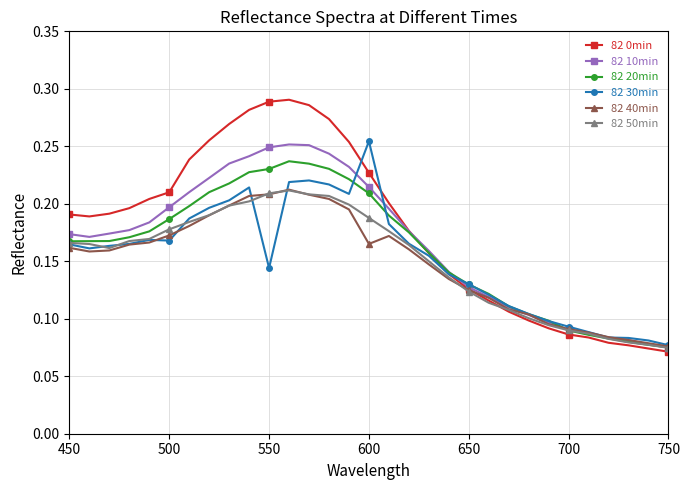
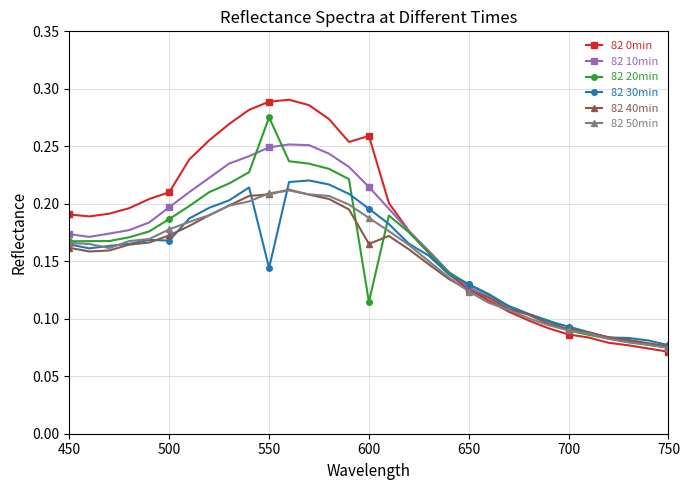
82 20min, 550: 0.230 -> 0.275
82 0min, 600: 0.227 -> 0.259
82 20min, 600: 0.209 -> 0.115
82 30min, 600: 0.254 -> 0.196
